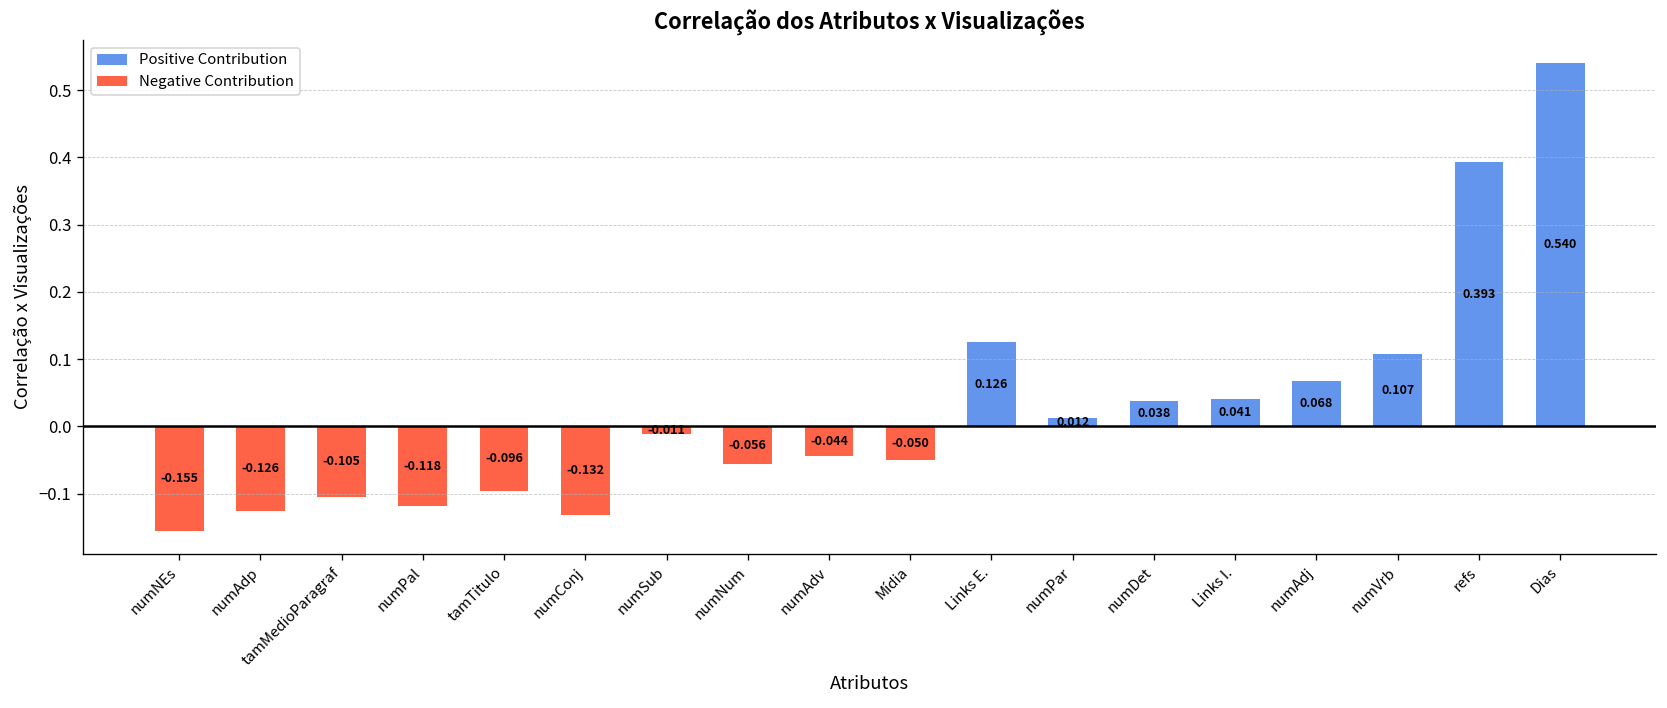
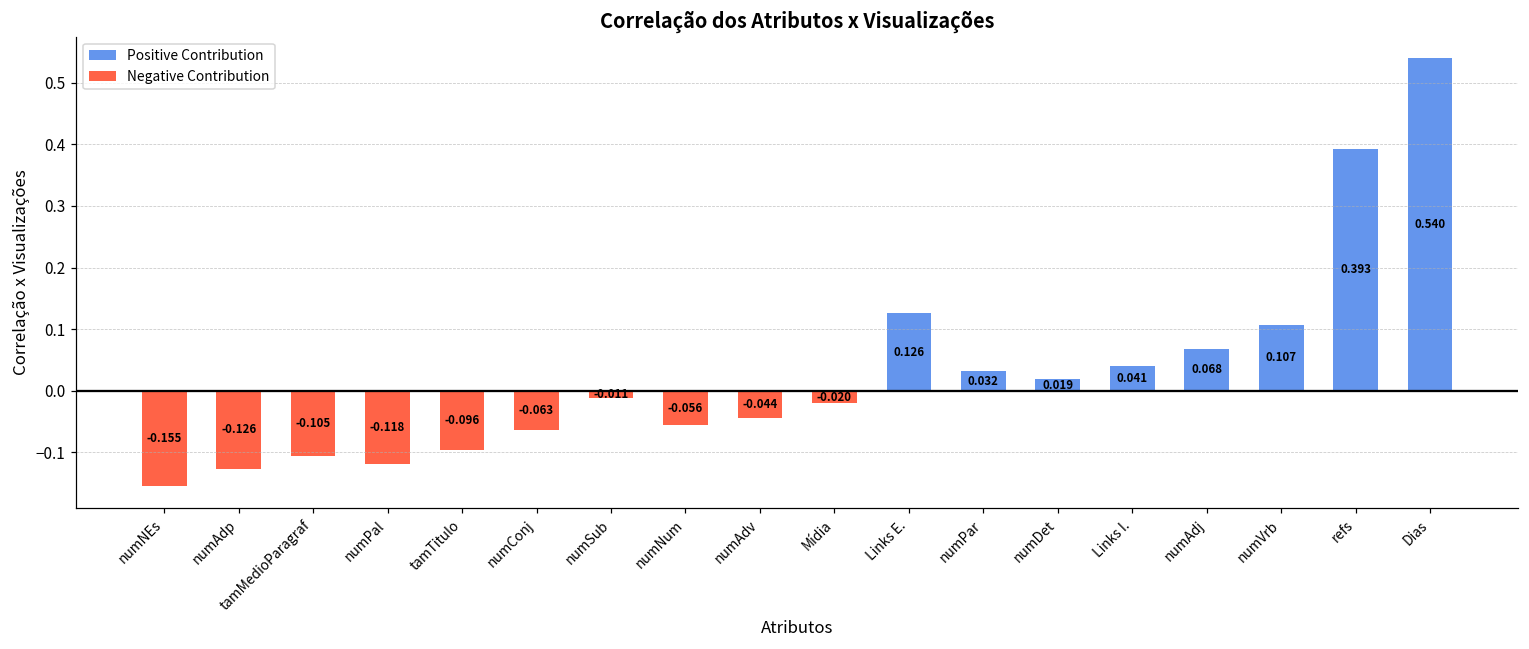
Negative Contribution, numConj: -0.132 -> -0.063
Negative Contribution, Mídia: -0.050 -> -0.020
Positive Contribution, numPar: 0.012 -> 0.032
Positive Contribution, numDet: 0.038 -> 0.019
